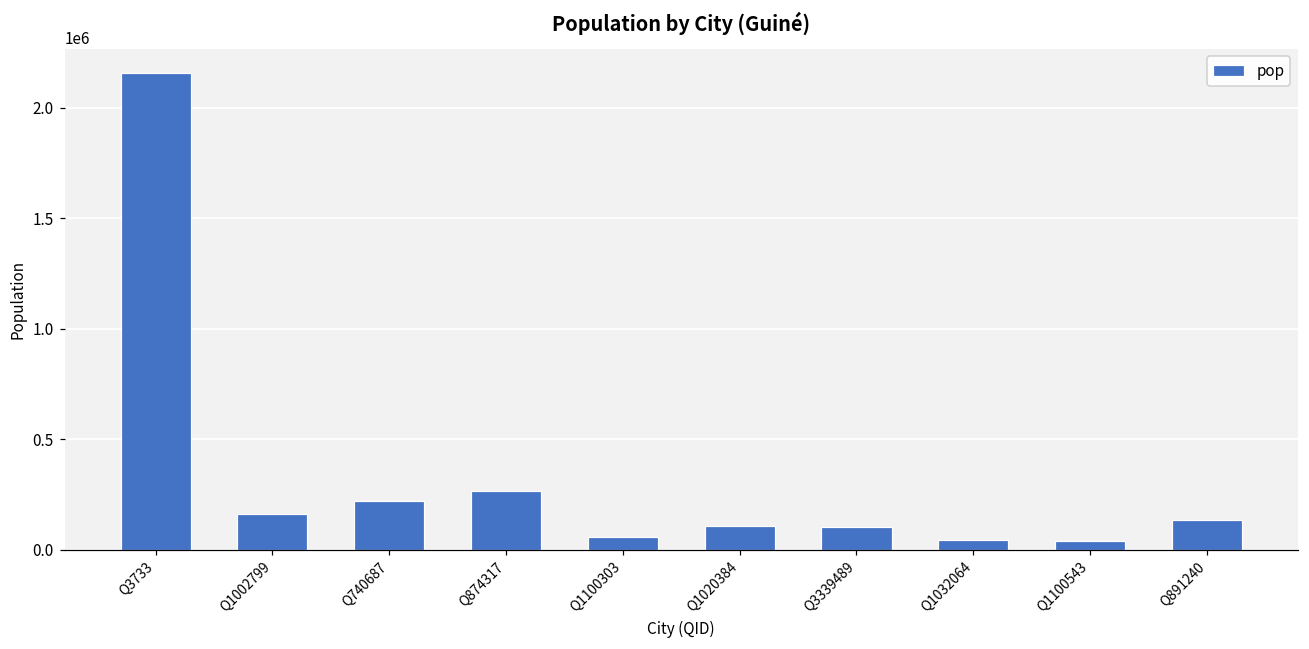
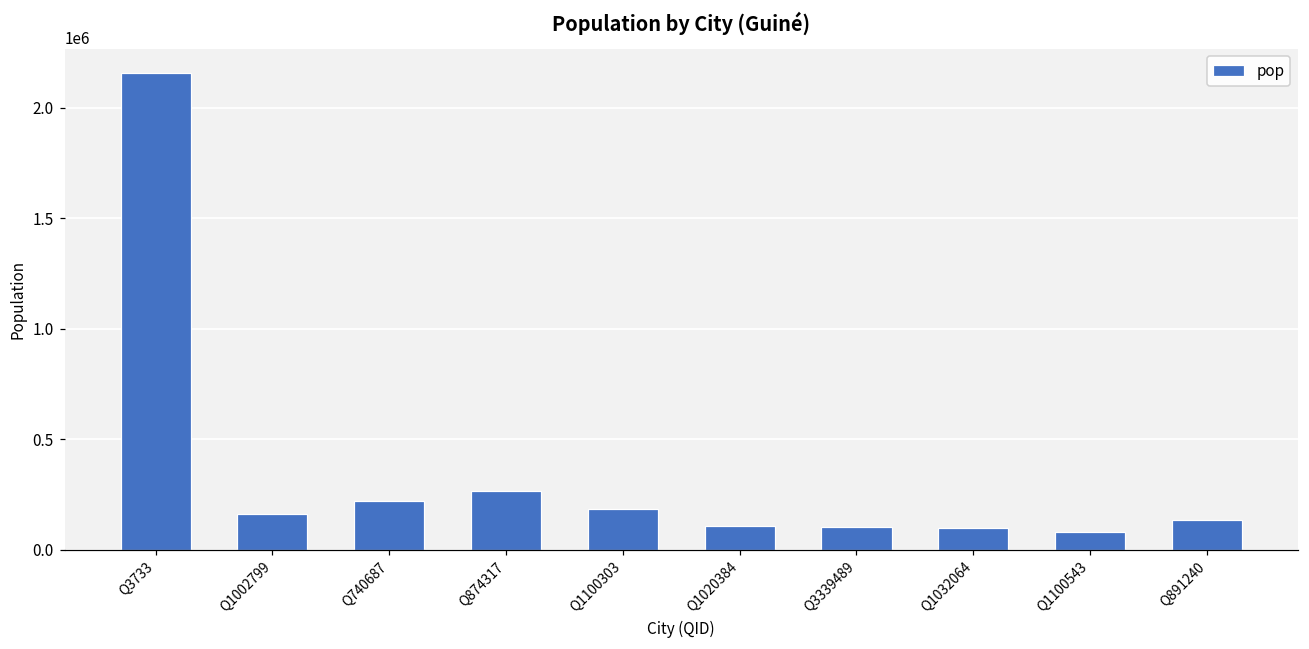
Q1100303: 60000 -> 180000
Q1032064: 40000 -> 100000
Q1100543: 40000 -> 80000
